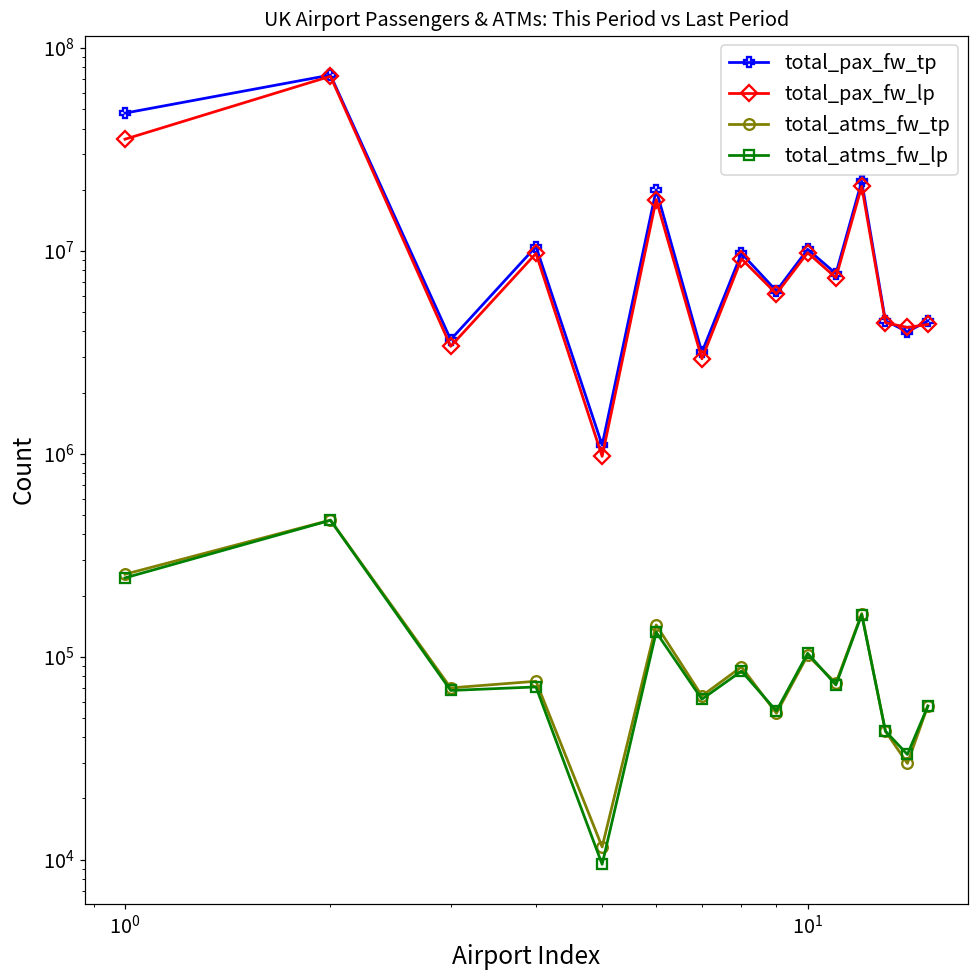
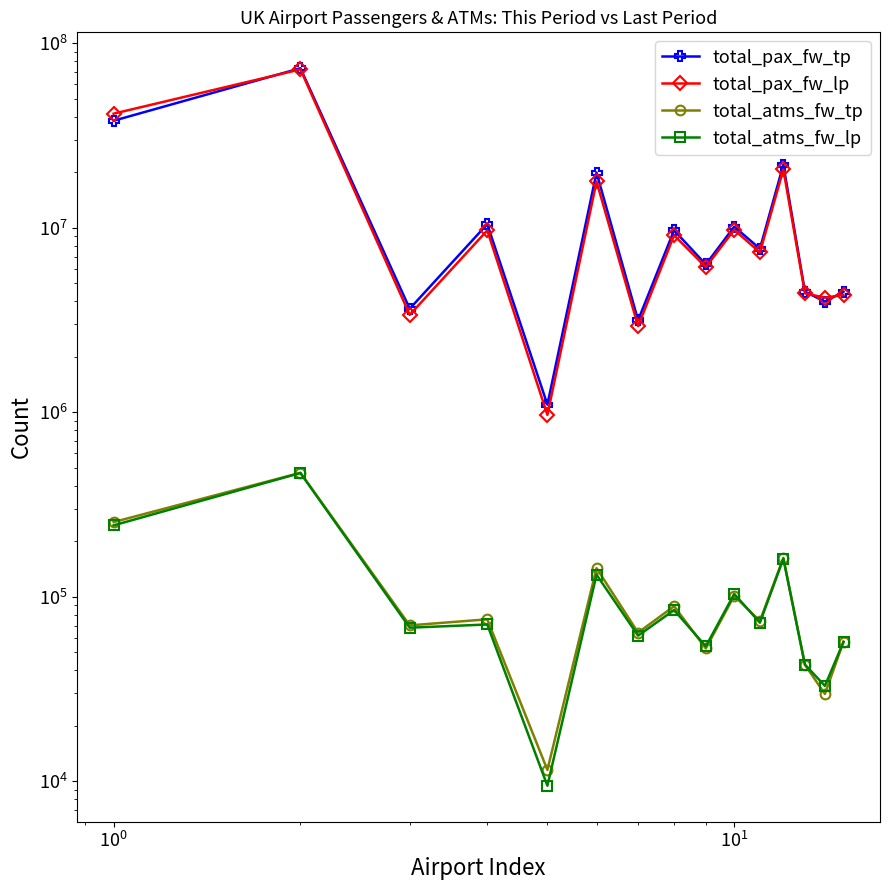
total_pax_fw_tp, 10^0: 48000000 -> 38000000
total_pax_fw_lp, 10^0: 35000000 -> 42000000
